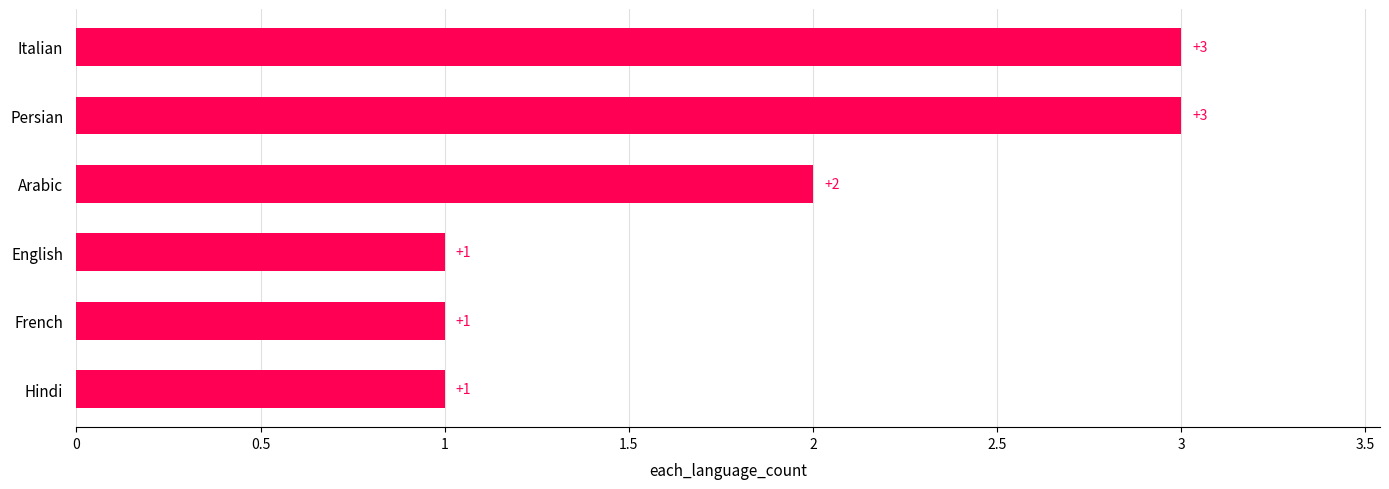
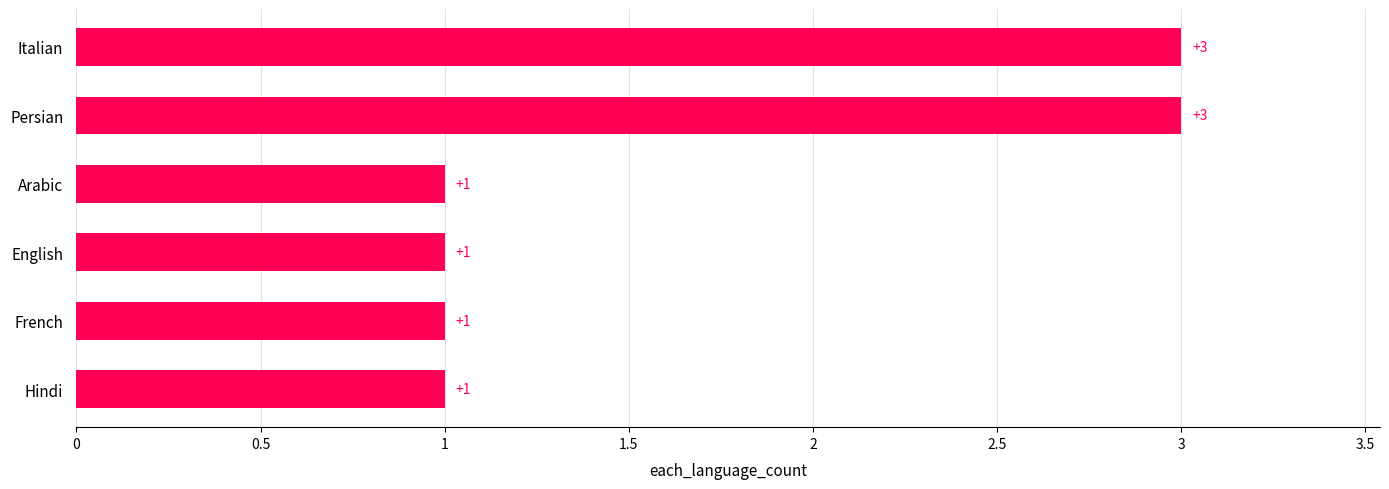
Arabic: +2 -> +1
